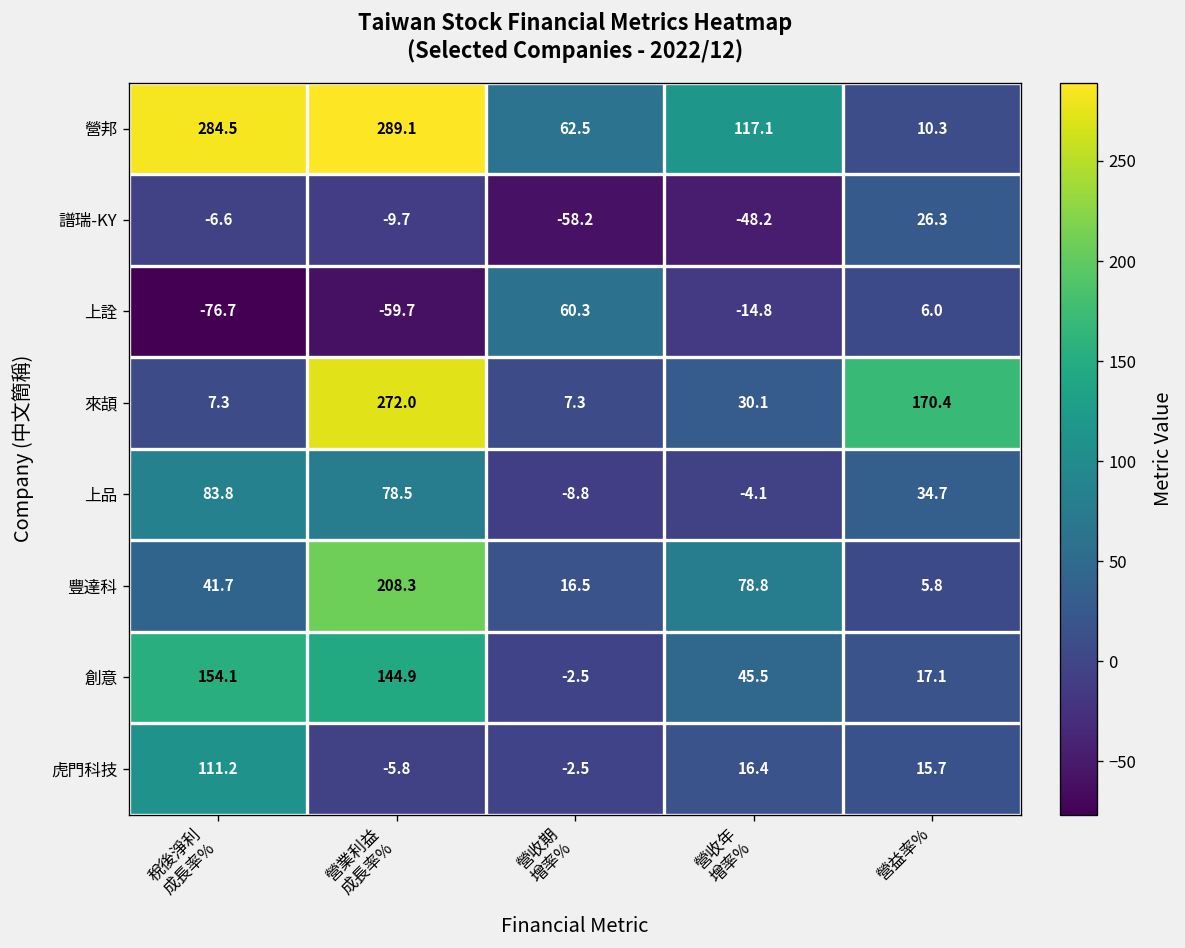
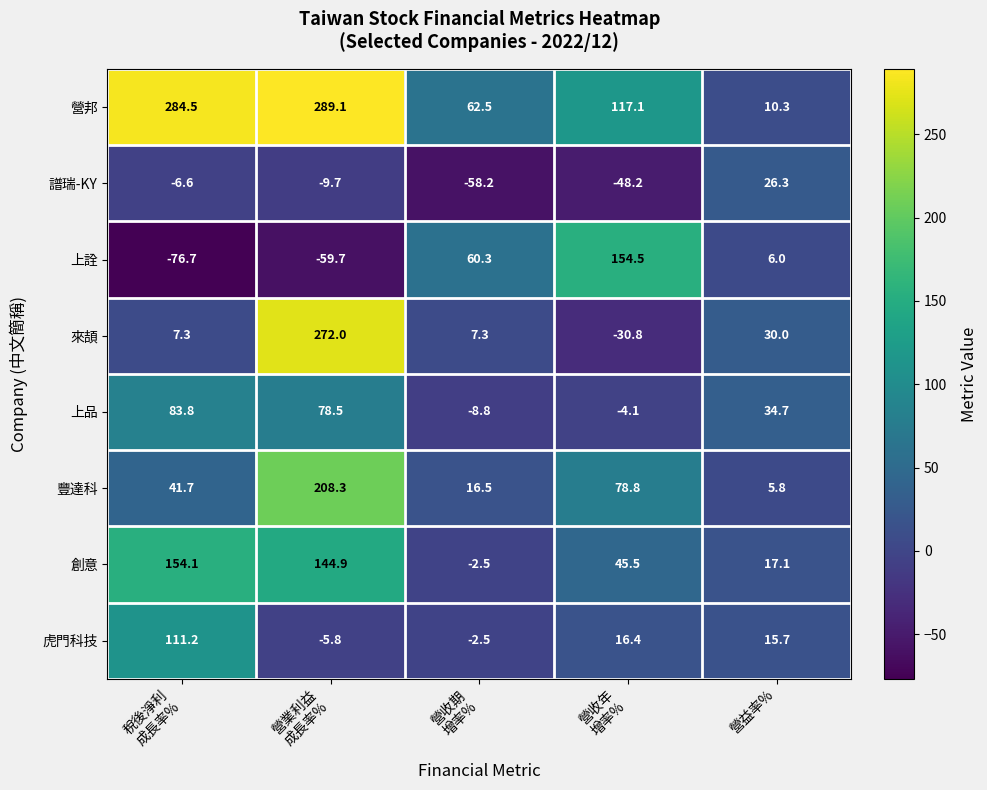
上詮, 營收年 增率%: -14.8 -> 154.5
來頡, 營收年 增率%: 30.1 -> -30.8
來頡, 營益率%: 170.4 -> 30.0
